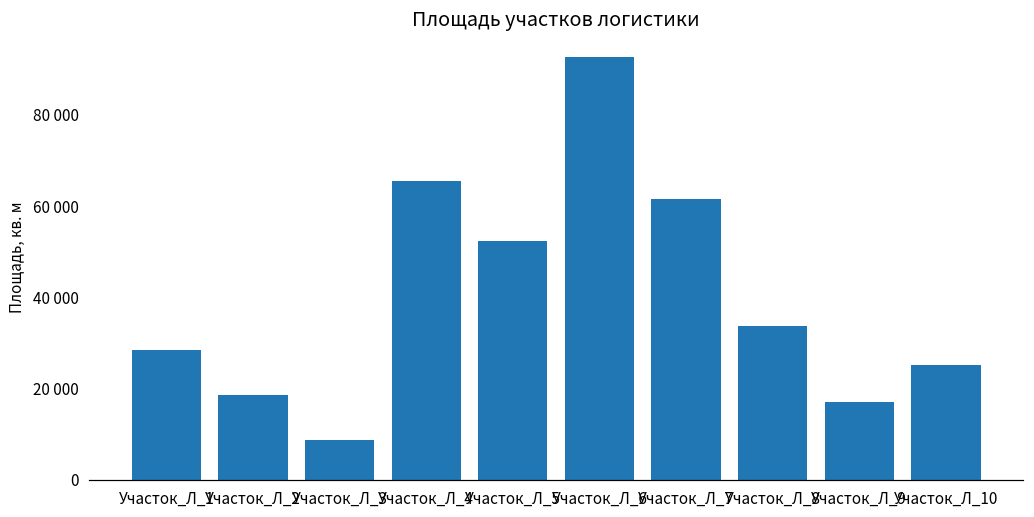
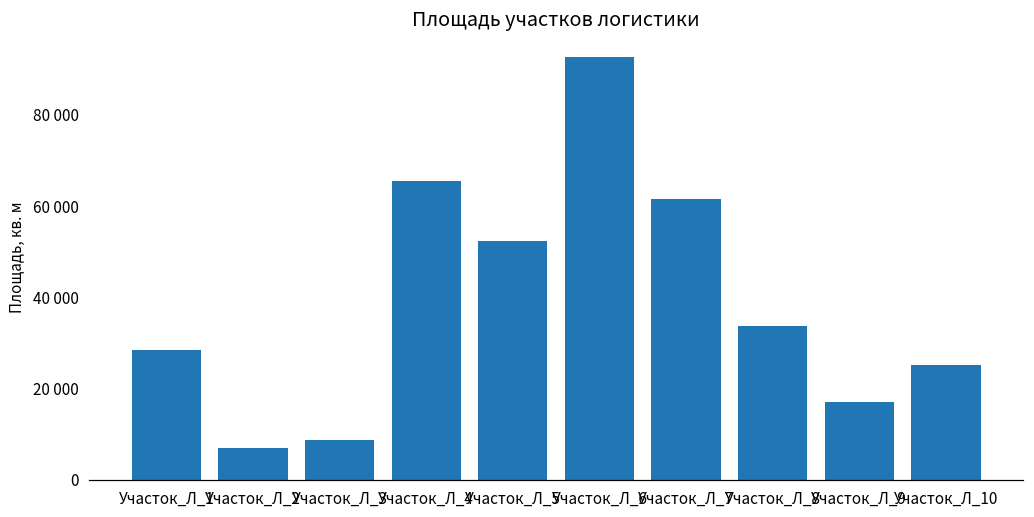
Участок_Л_2: 19000 -> 7000
